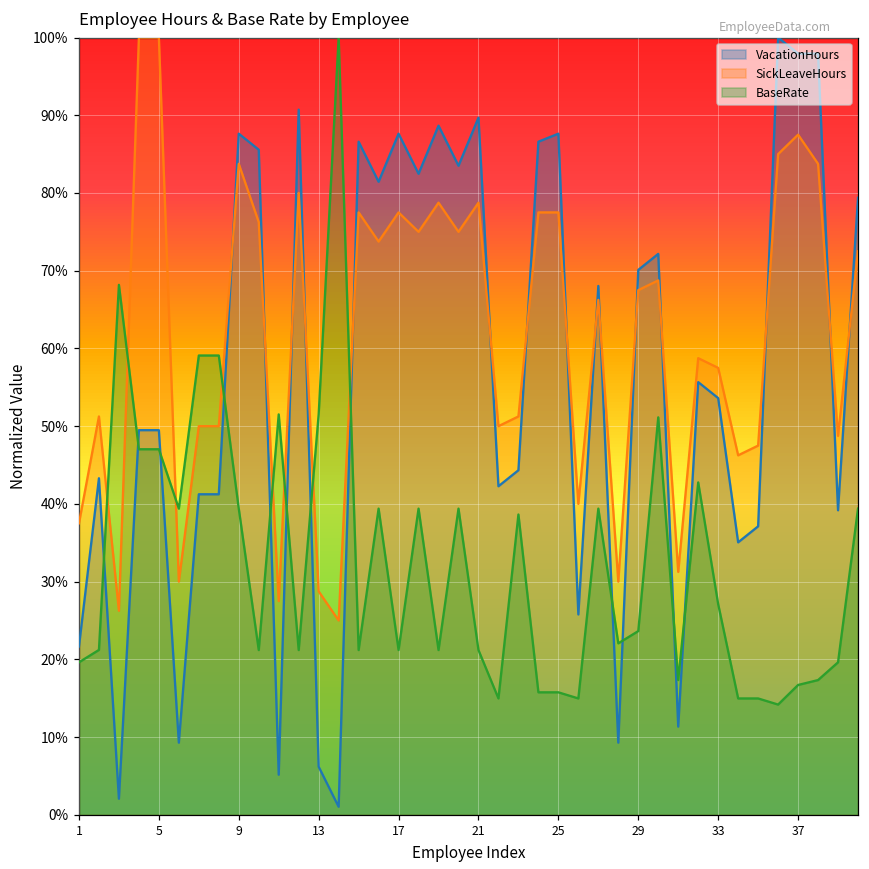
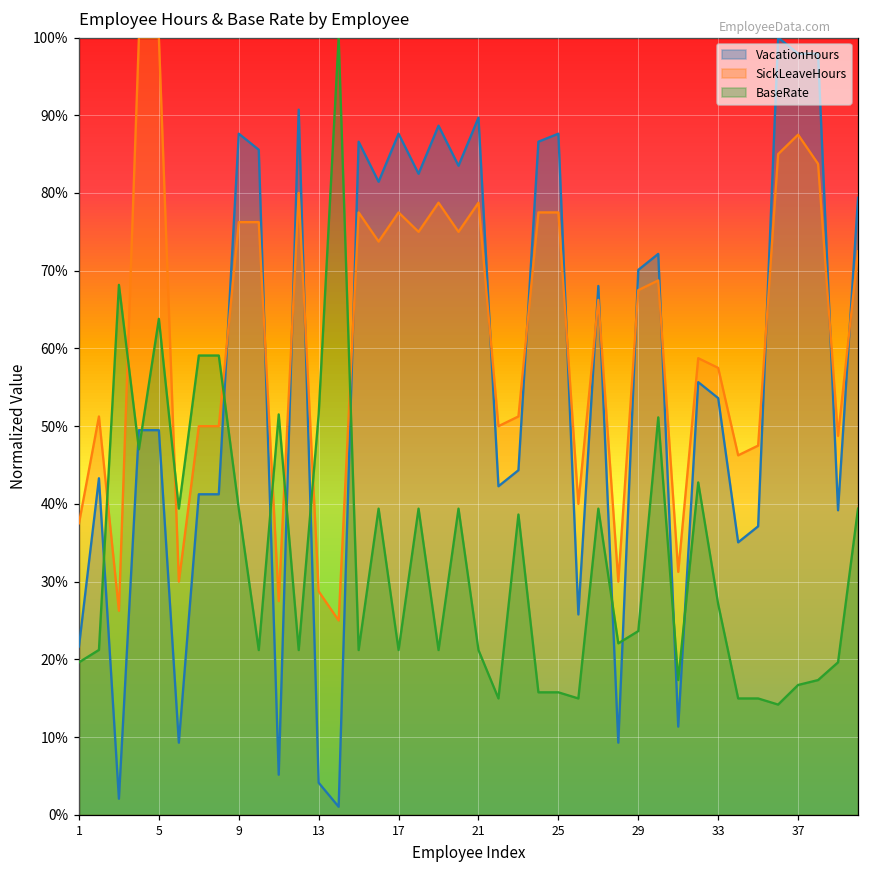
BaseRate, 5: 47% -> 64%
SickLeaveHours, 9: 84% -> 76%
VacationHours, 13: 6% -> 4%
